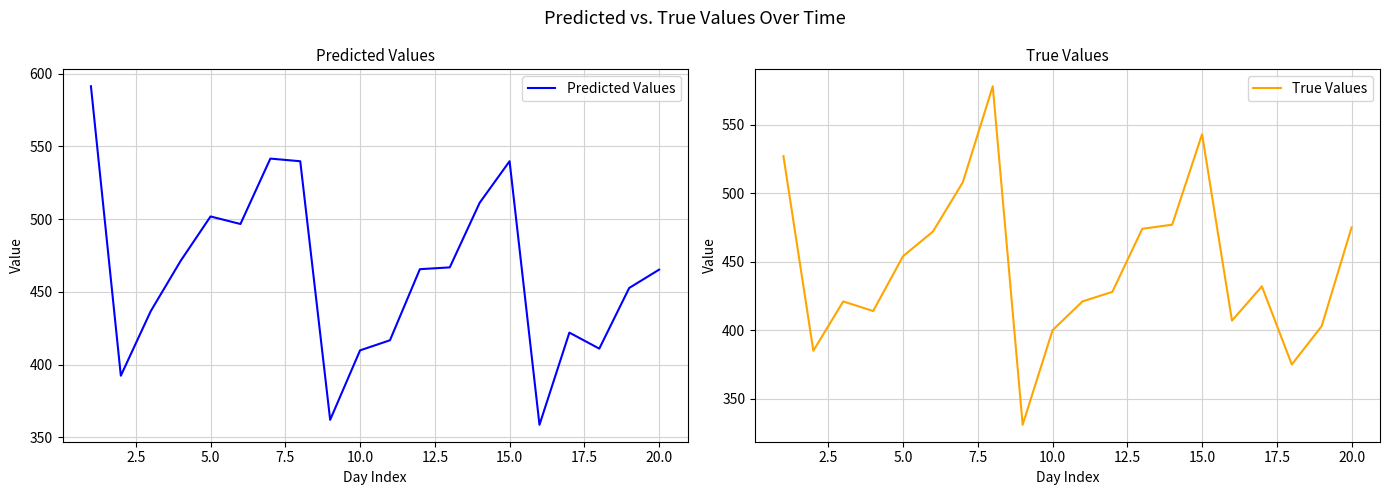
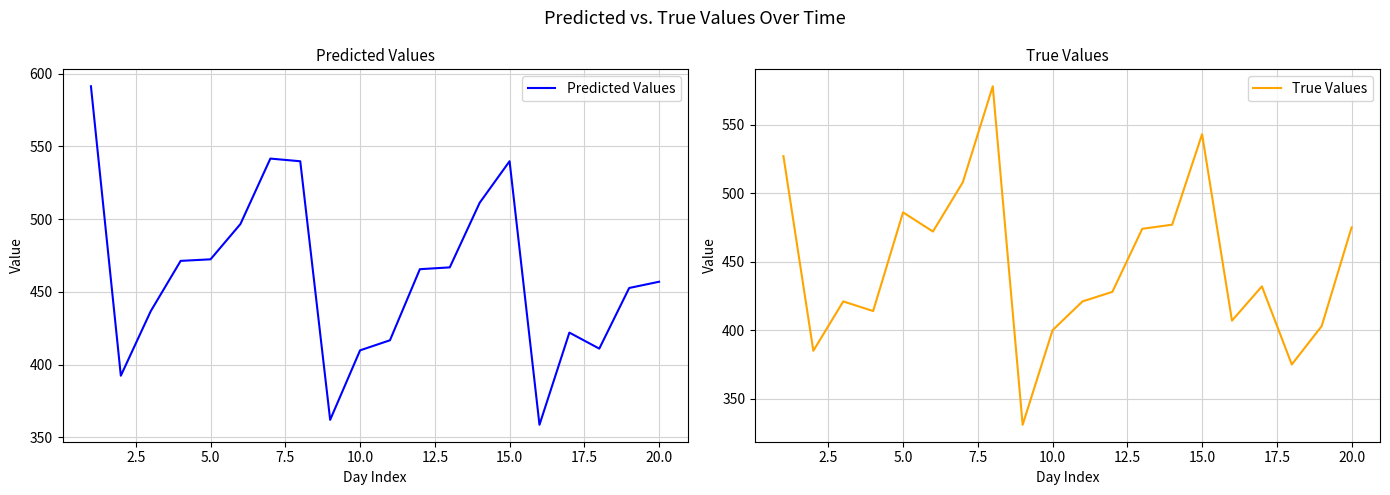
Predicted Values, 5.0: 502 -> 472
Predicted Values, 20.0: 465 -> 457
True Values, 5.0: 454 -> 486
